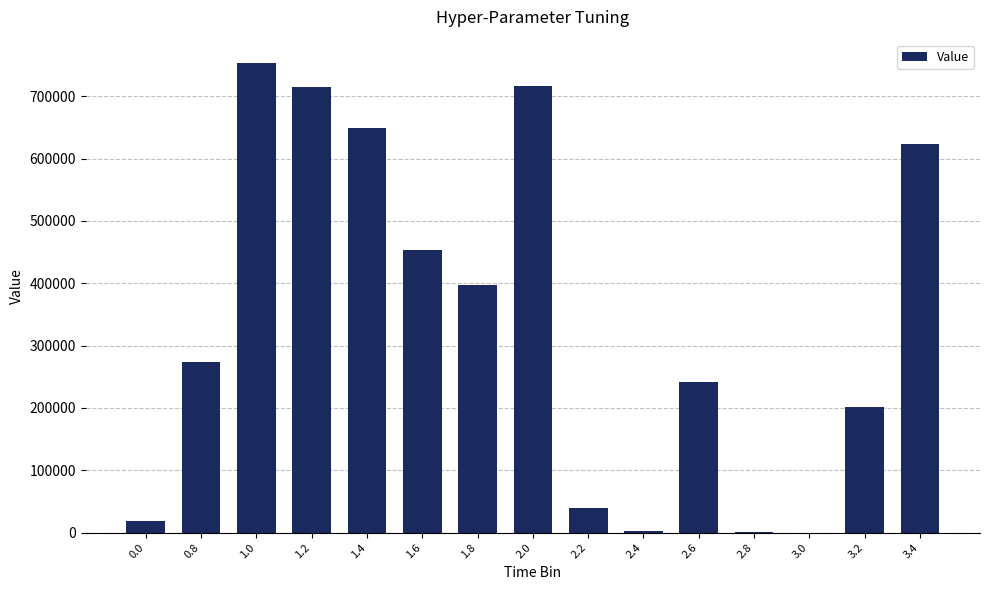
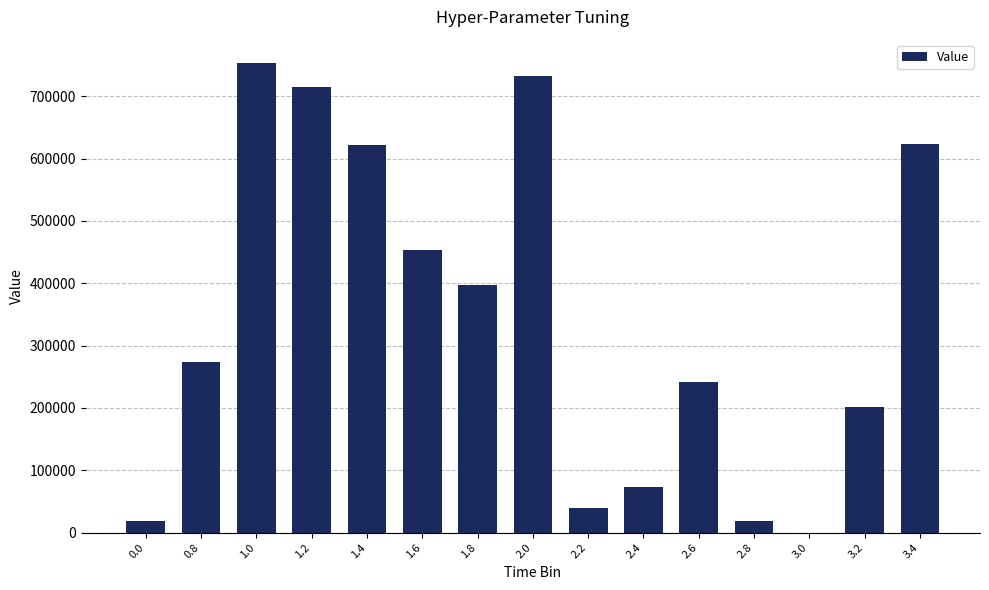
1.4: 650000 -> 620000
2.0: 720000 -> 730000
2.4: 0 -> 70000
2.8: 0 -> 20000
